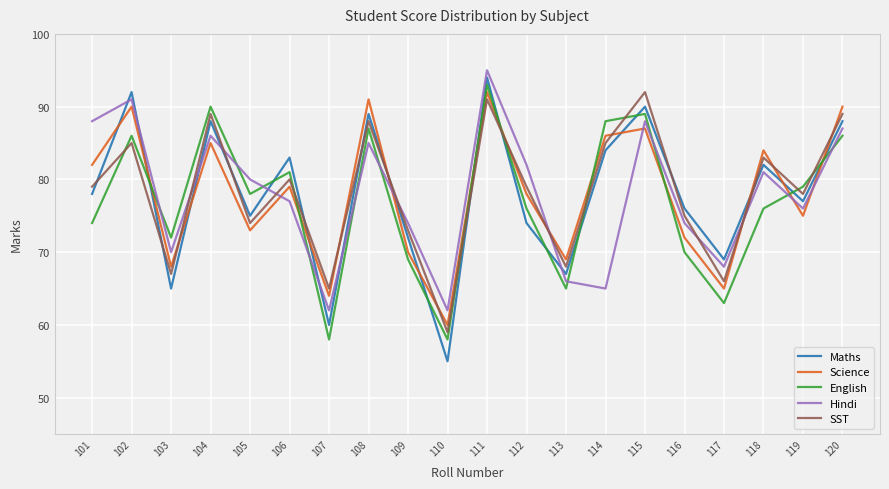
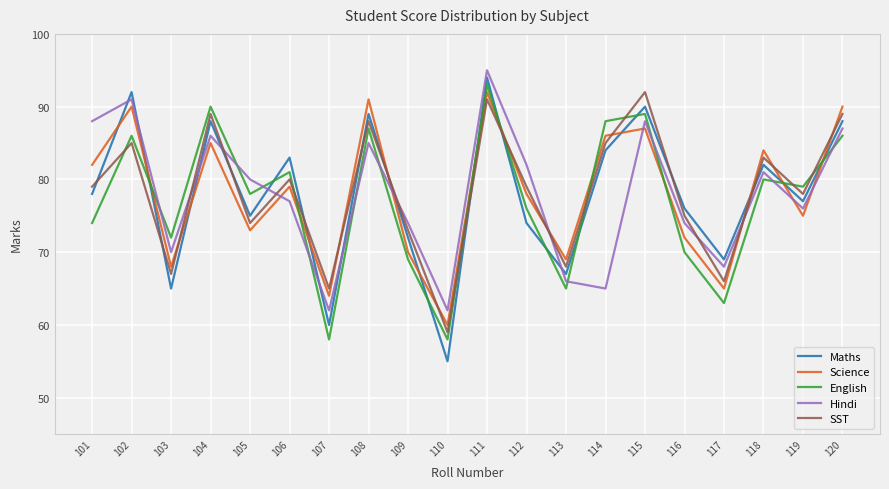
English, 118: 76 -> 80
